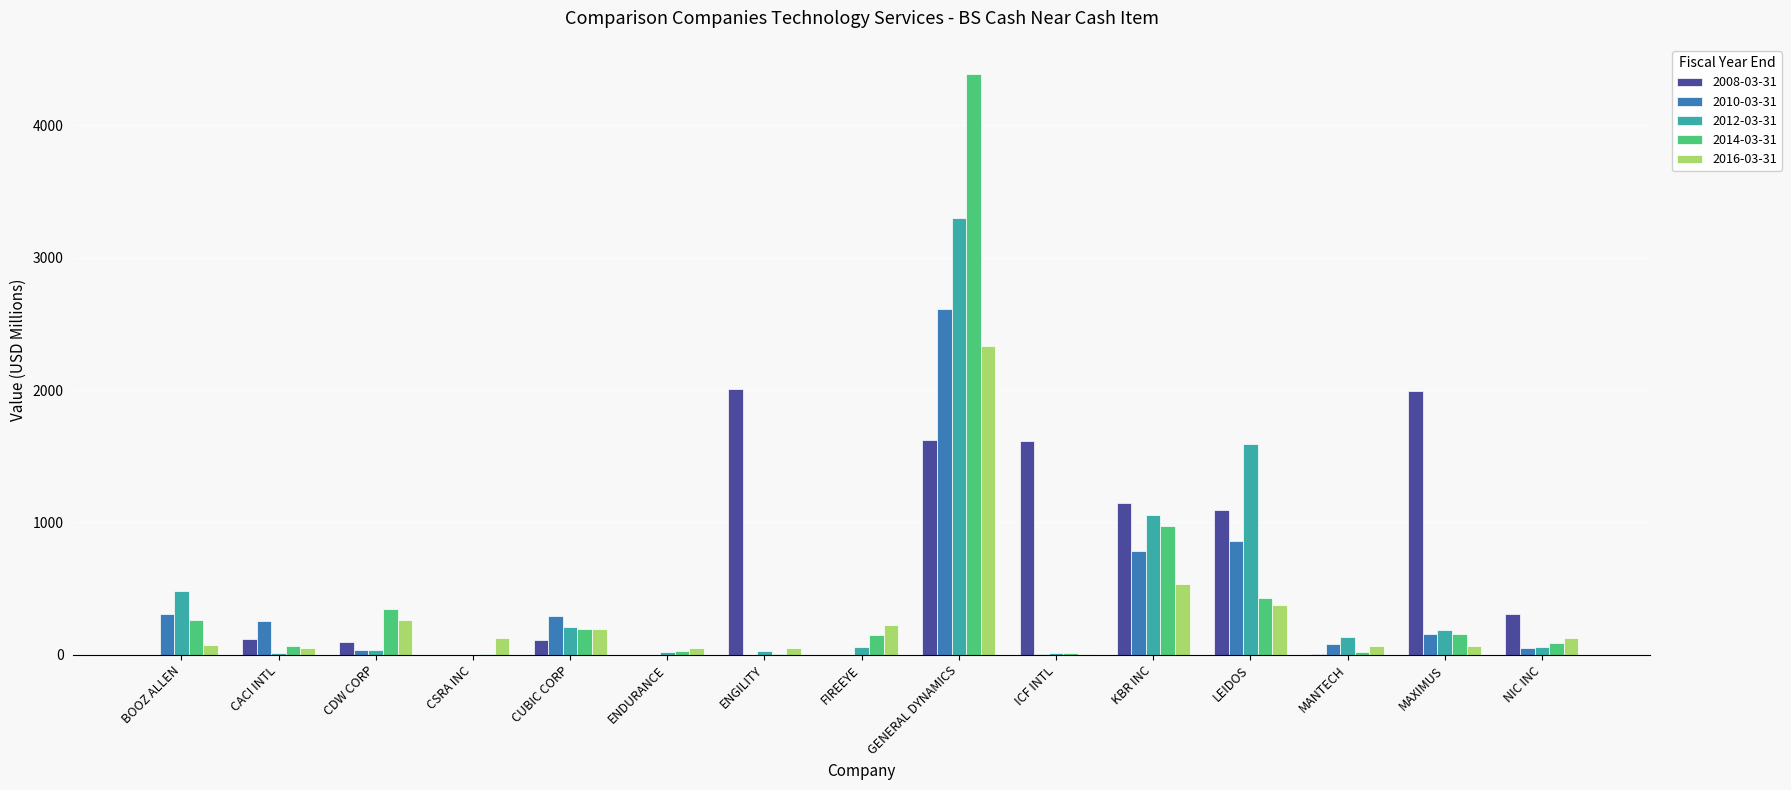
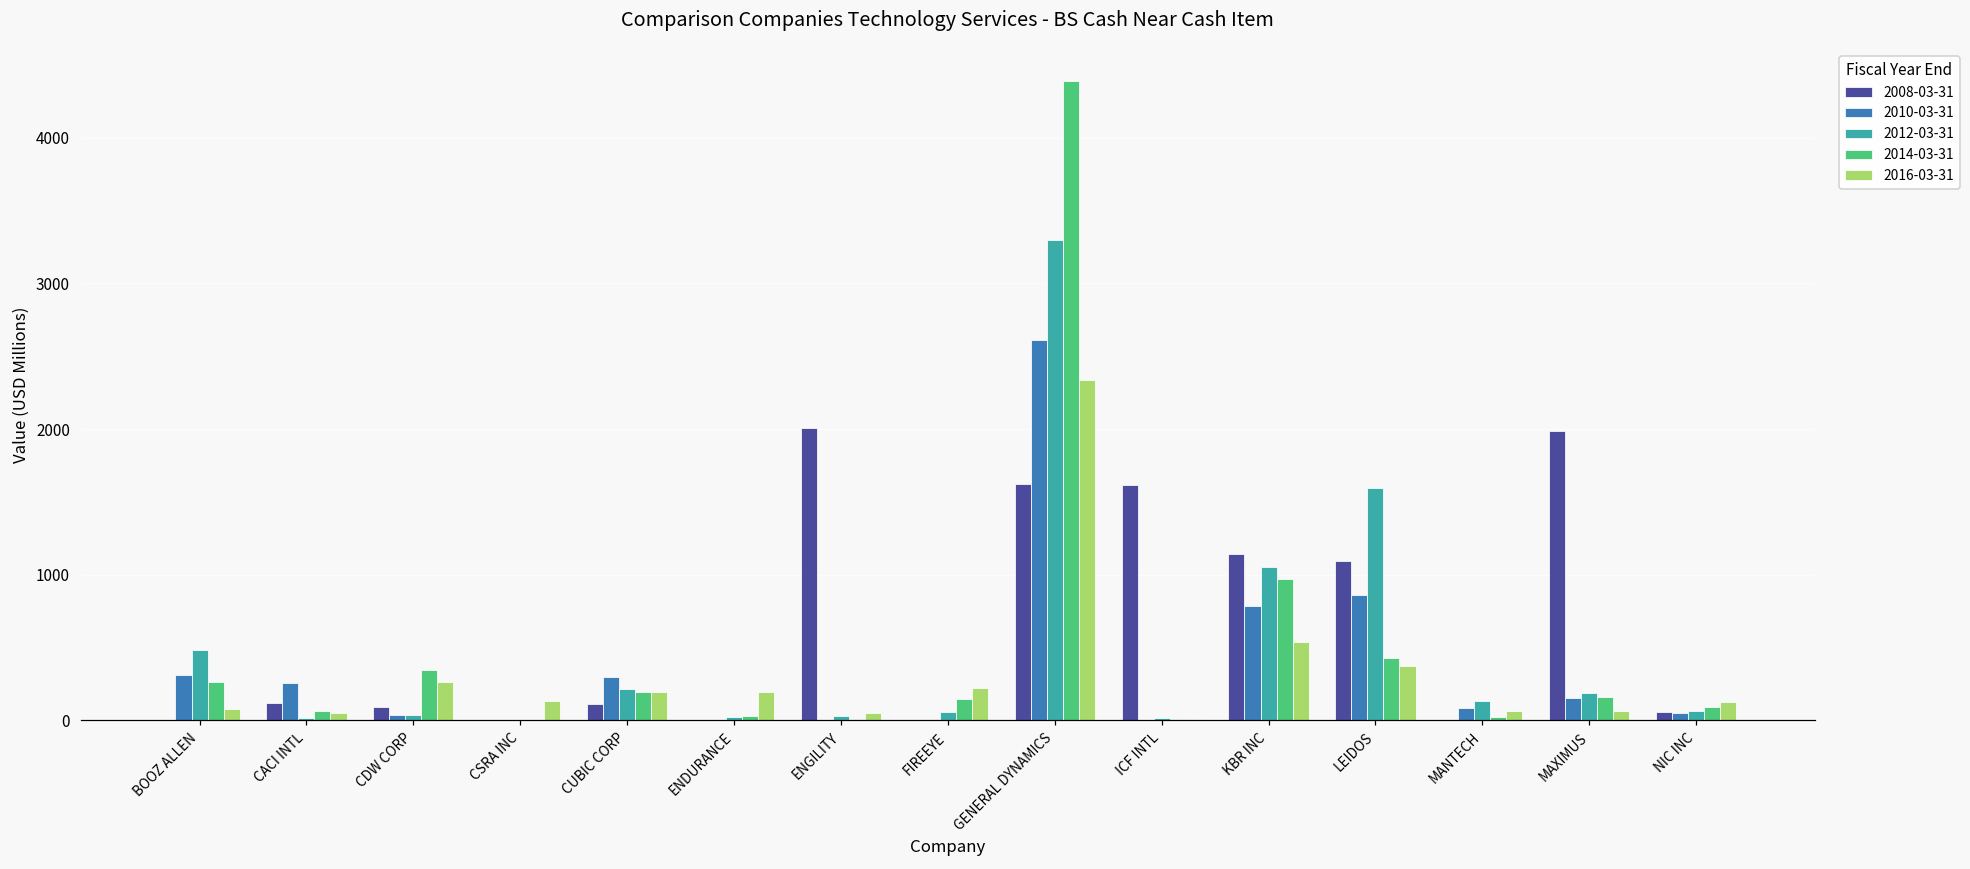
2016-03-31, ENDURANCE: 50 -> 190
2008-03-31, NIC INC: 310 -> 60
